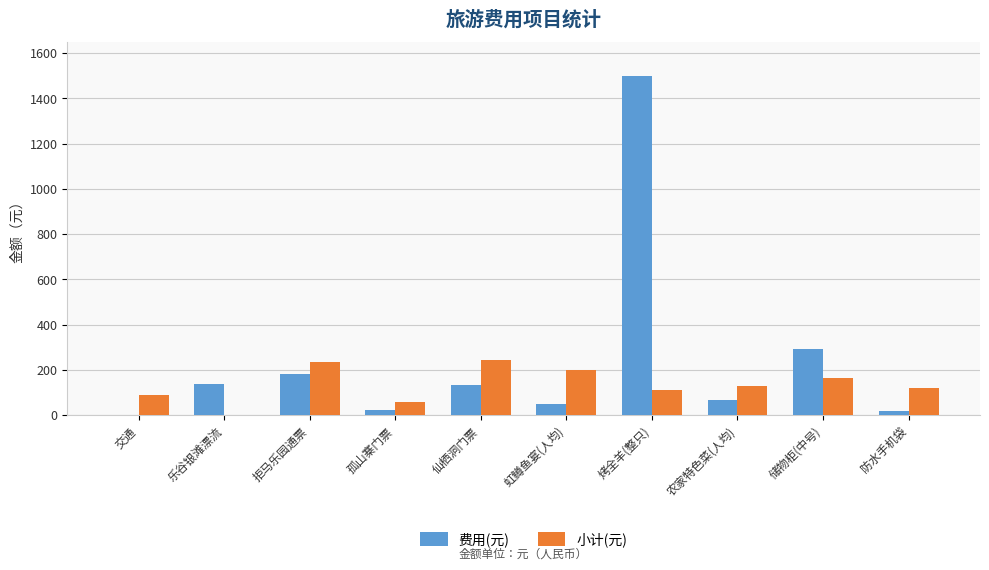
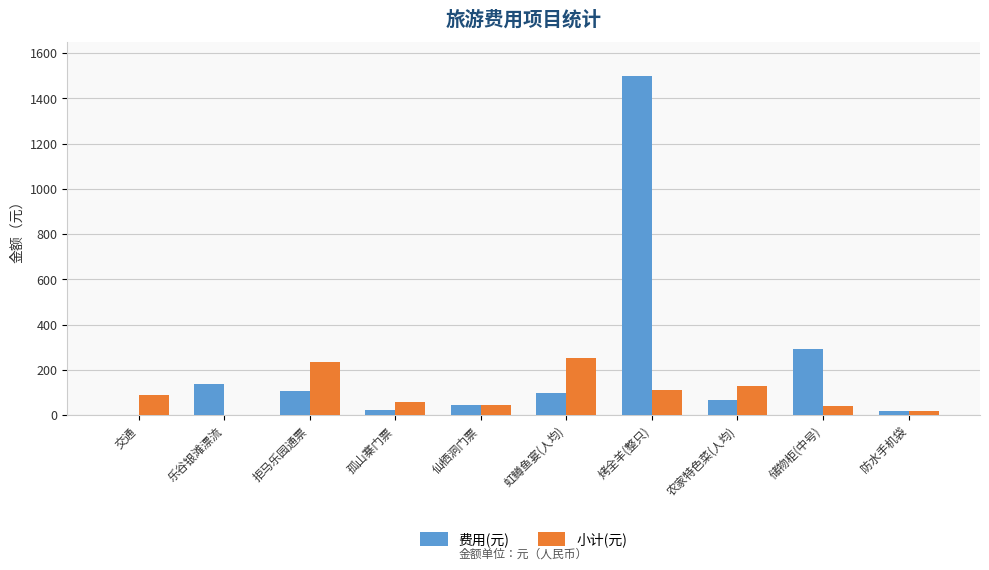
费用(元), 拒马乐园通票: 180 -> 110
费用(元), 仙栖洞门票: 130 -> 50
小计(元), 仙栖洞门票: 240 -> 50
费用(元), 虹鳟鱼宴(人均): 50 -> 100
小计(元), 虹鳟鱼宴(人均): 200 -> 250
小计(元), 储物柜(中号): 160 -> 40
小计(元), 防水手机袋: 120 -> 20
